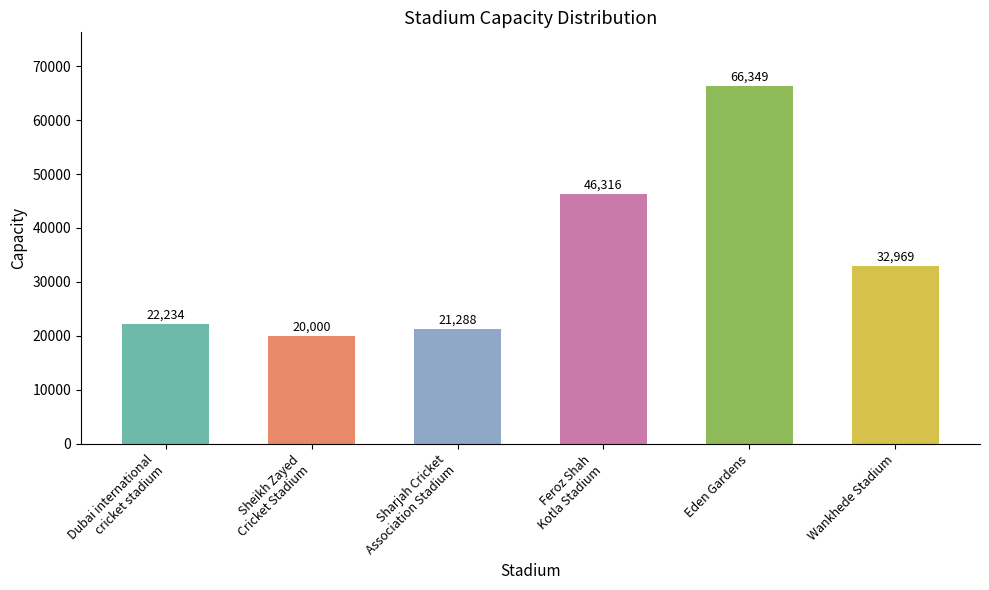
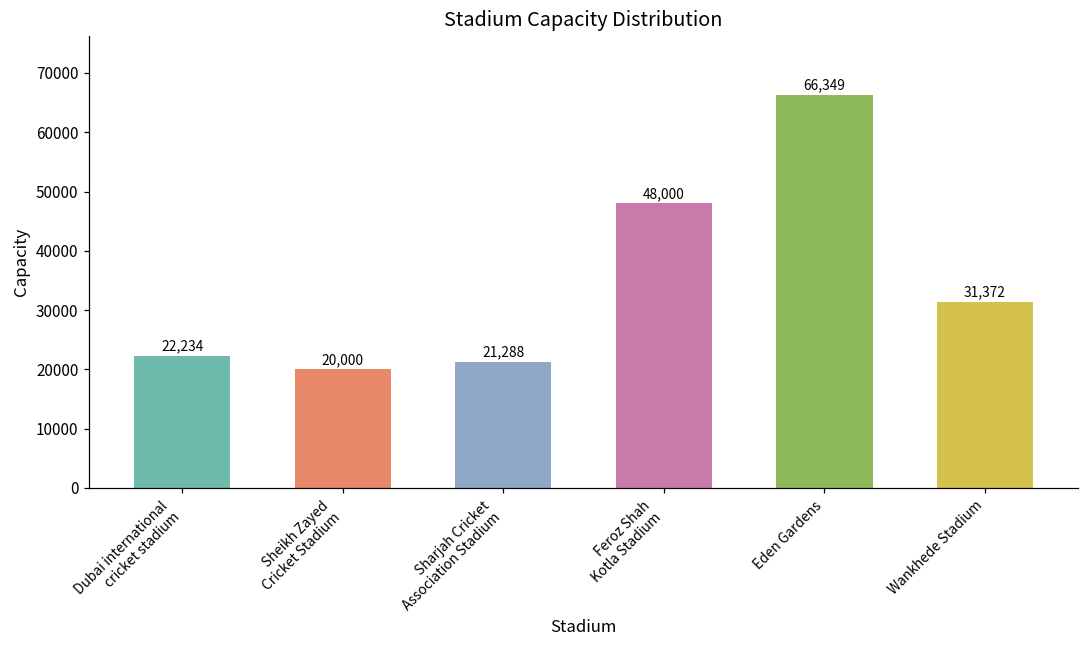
Feroz Shah Kotla Stadium: 46,316 -> 48,000
Wankhede Stadium: 32,969 -> 31,372
